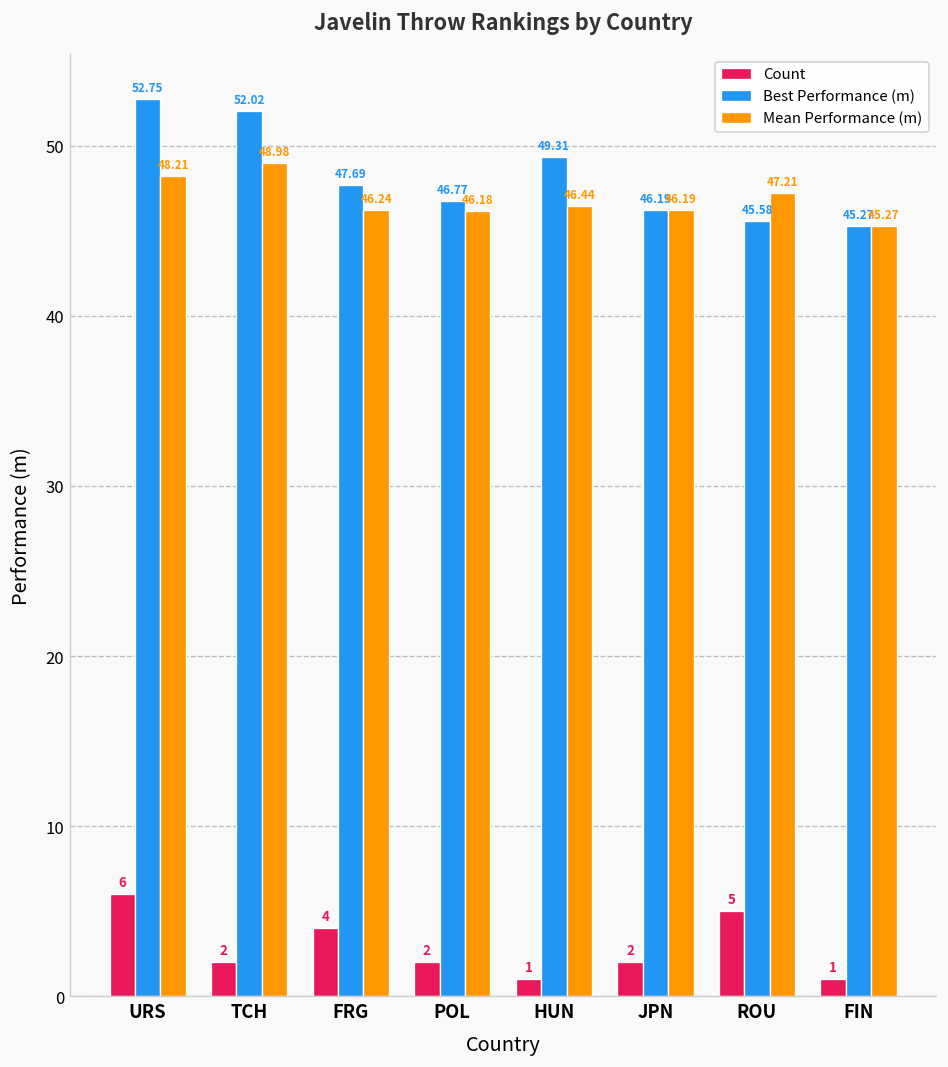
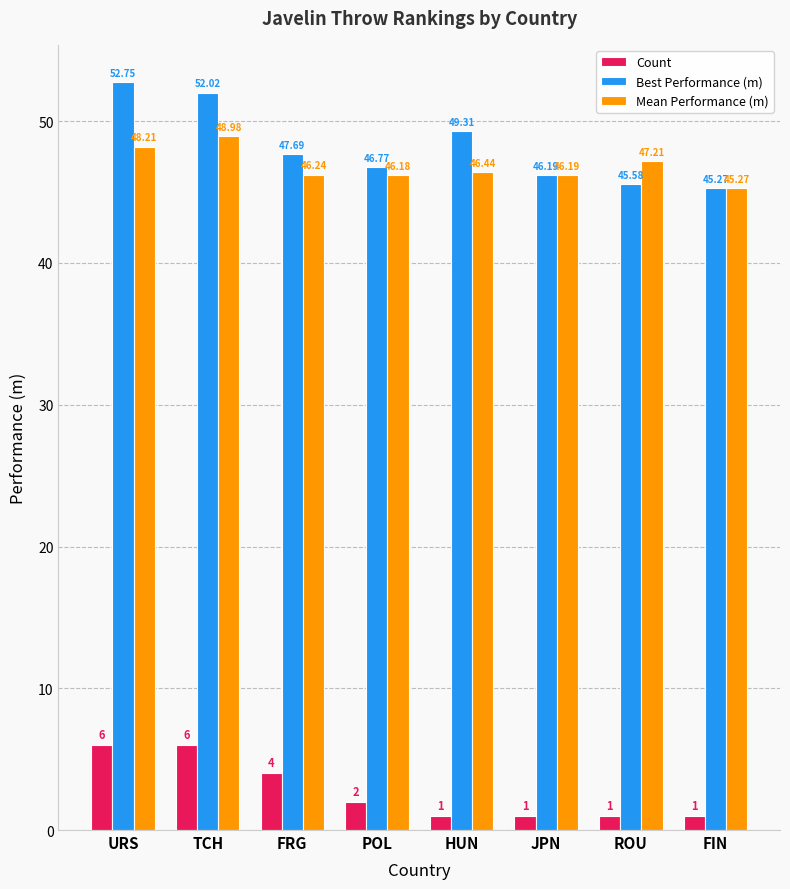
Count, TCH: 2 -> 6
Count, JPN: 2 -> 1
Count, ROU: 5 -> 1
